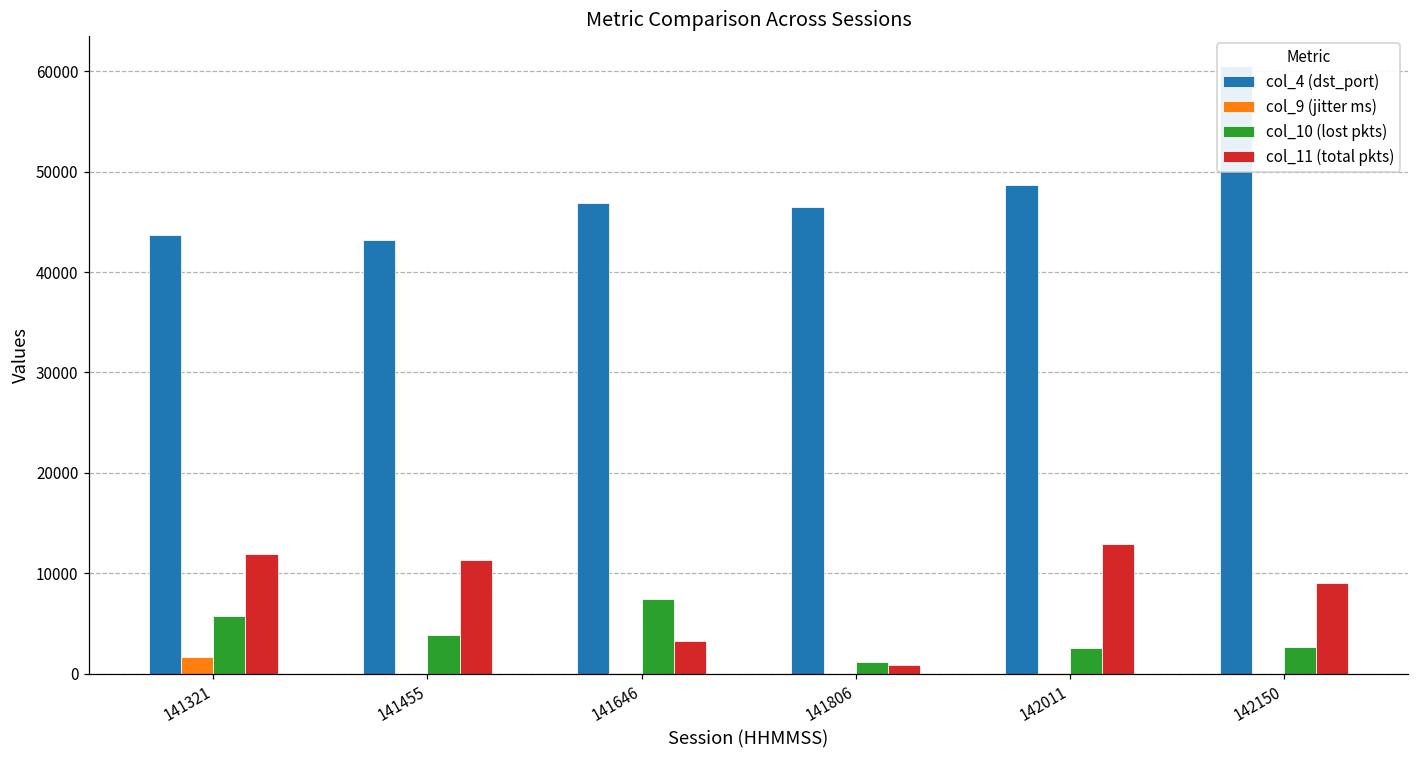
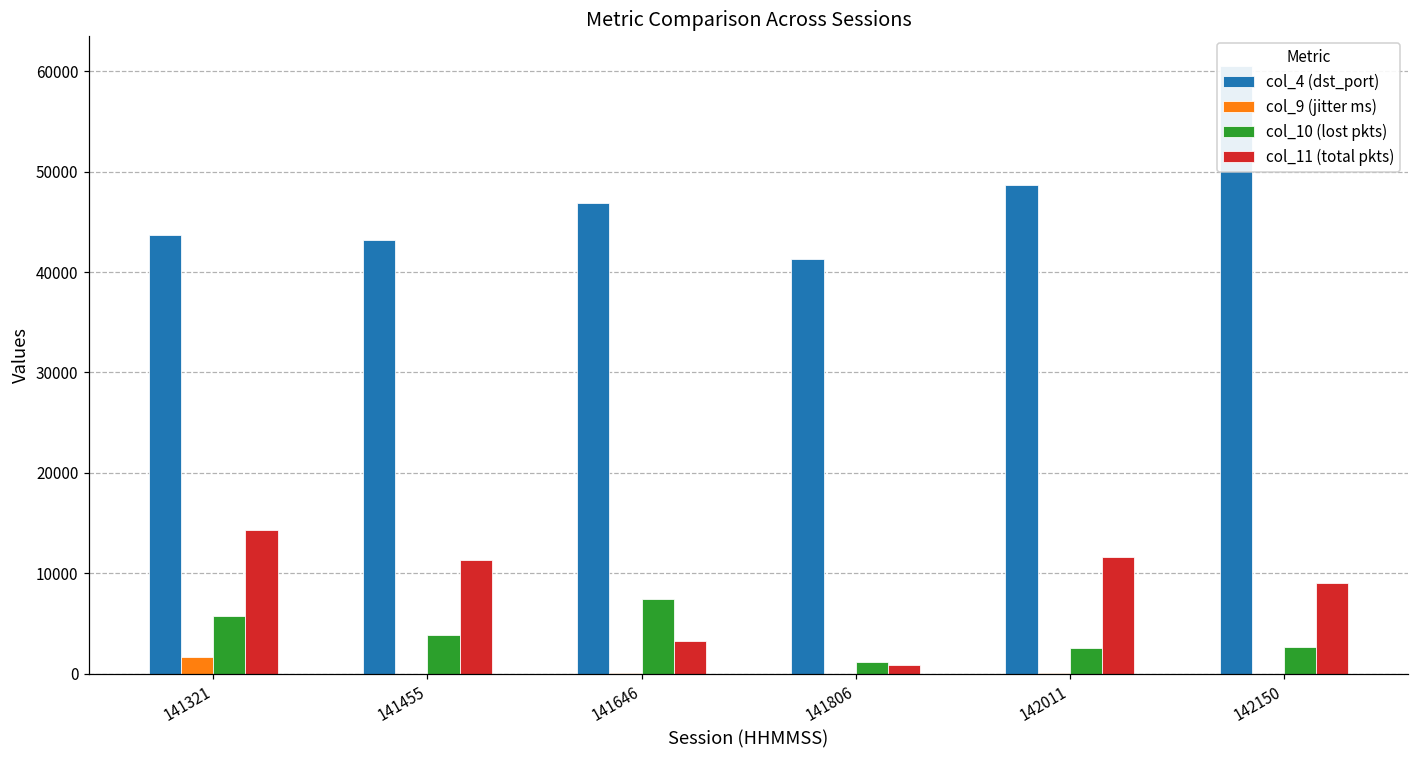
col_11 (total pkts), 141321: 12000 -> 14000
col_4 (dst_port), 141806: 46000 -> 41000
col_11 (total pkts), 142011: 13000 -> 12000
